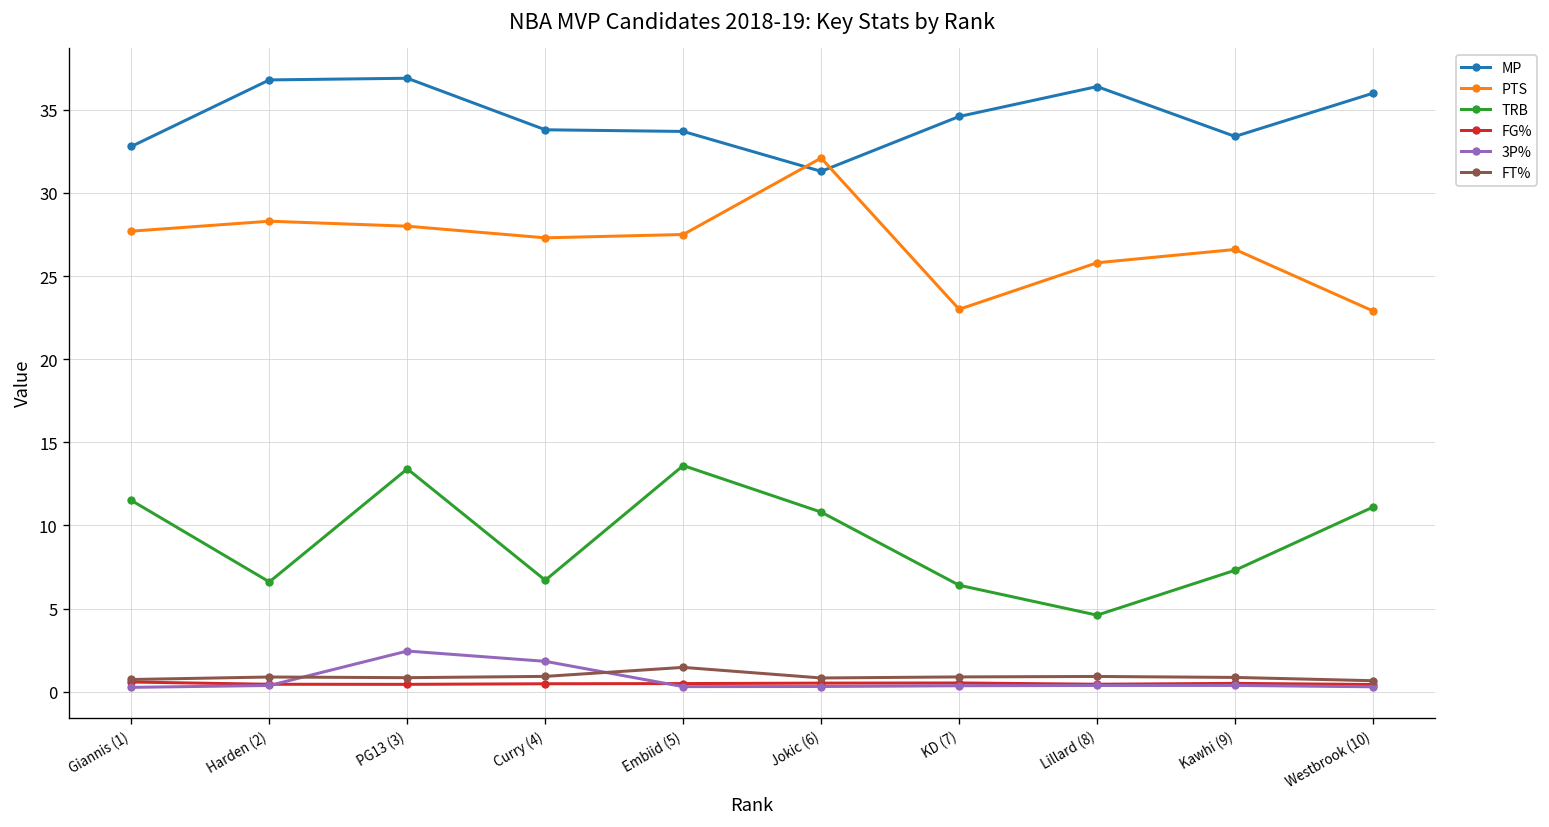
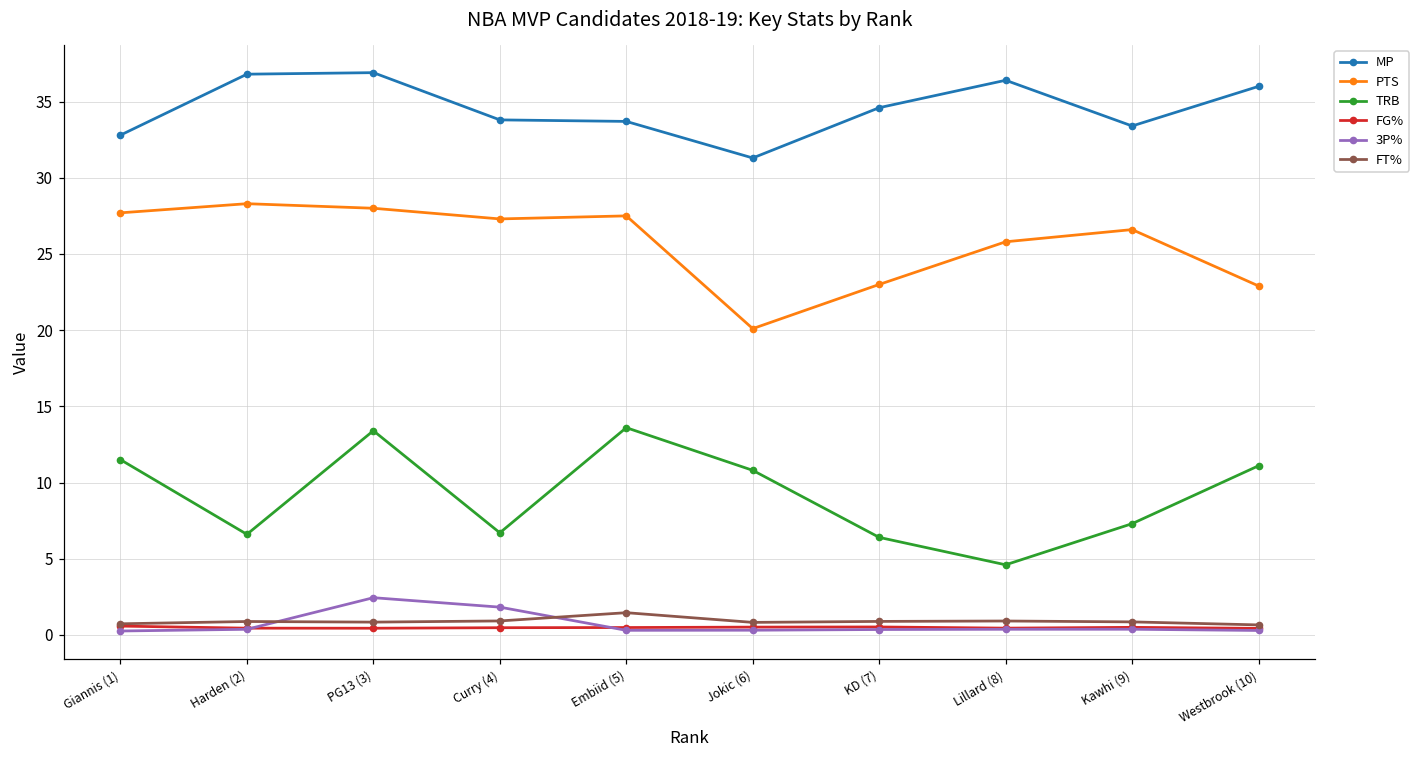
PTS, Jokic (6): 32.1 -> 20.1
